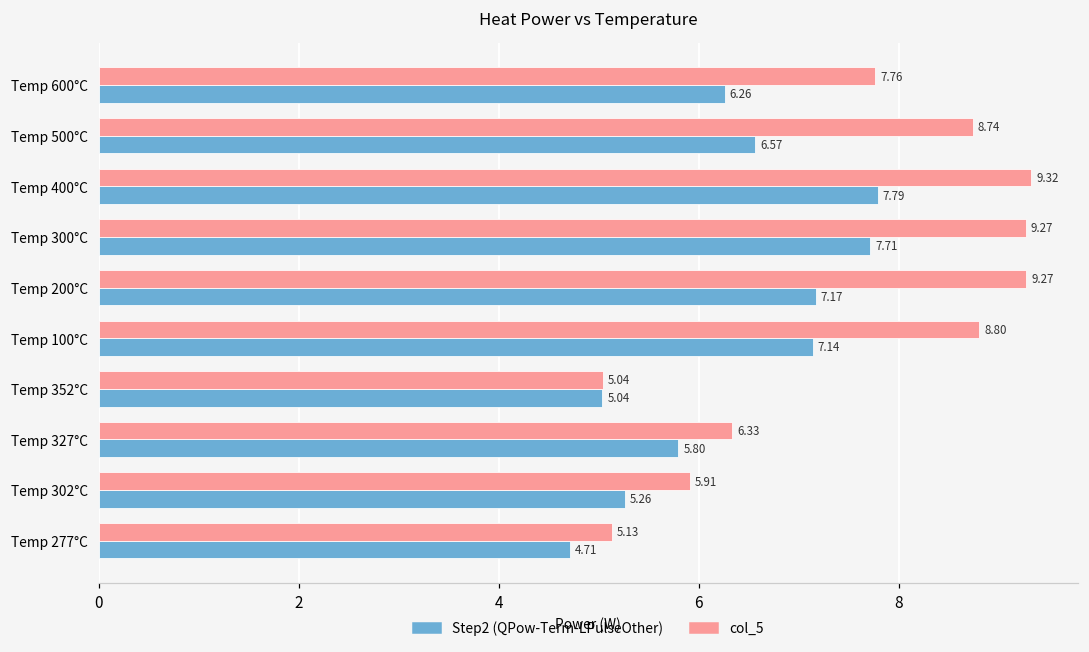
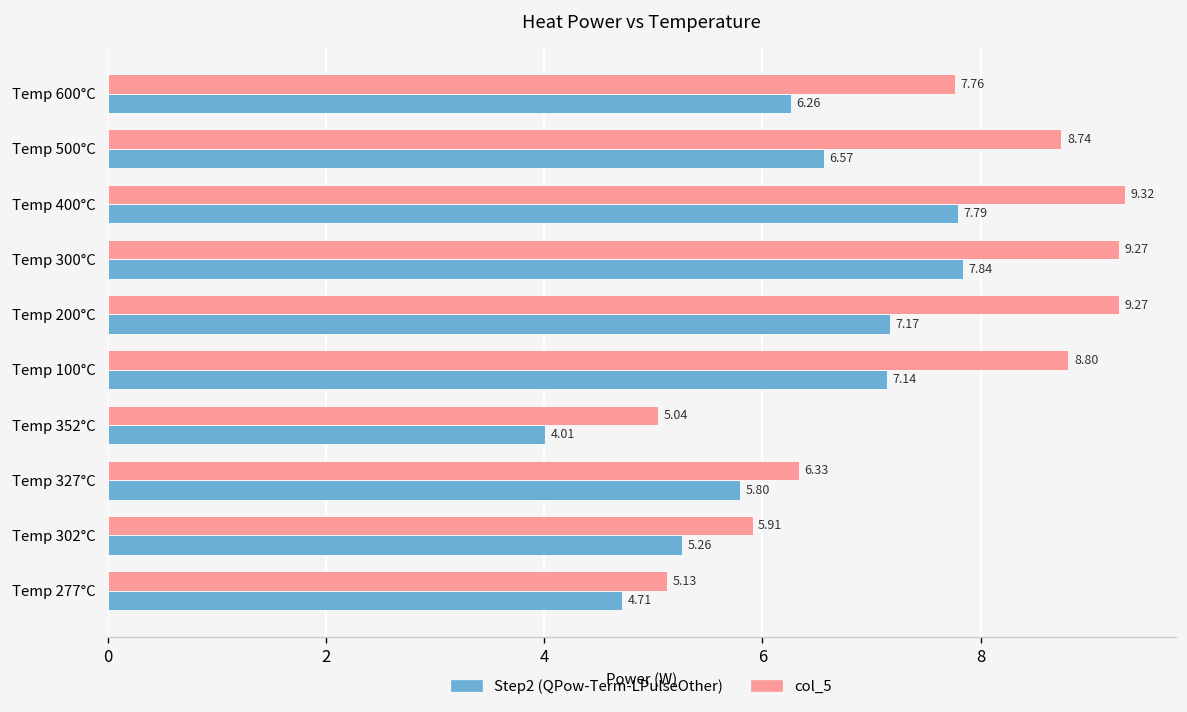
Step2 (QPow-Term-LPulseOther), Temp 300°C: 7.71 -> 7.84
Step2 (QPow-Term-LPulseOther), Temp 352°C: 5.04 -> 4.01
